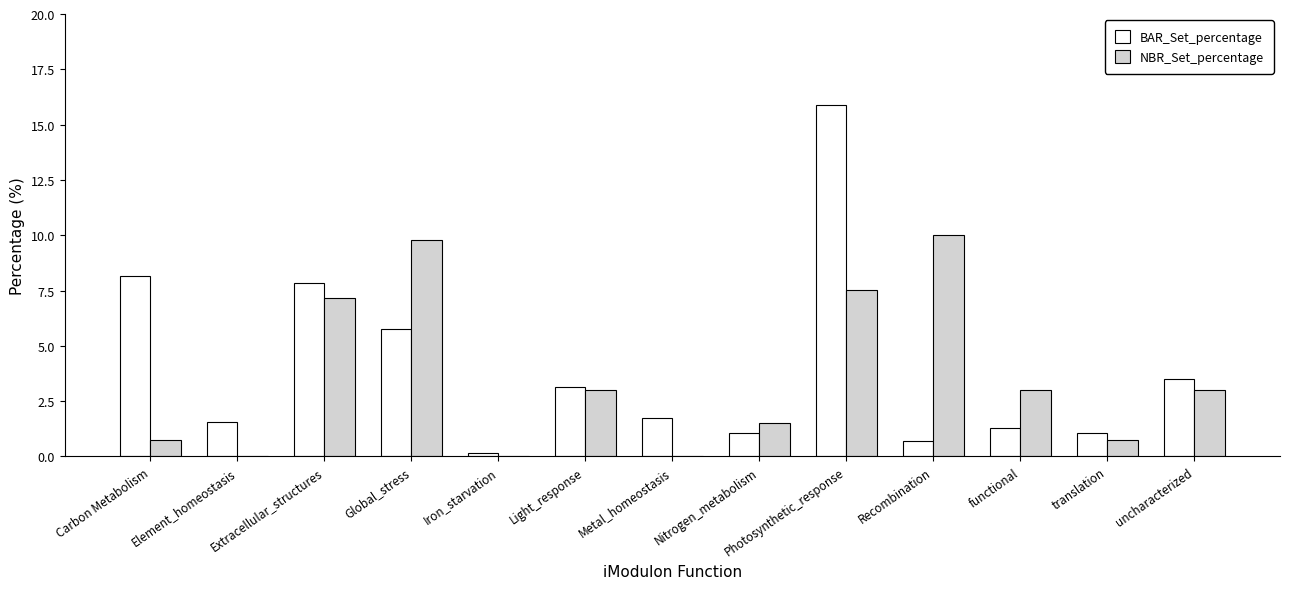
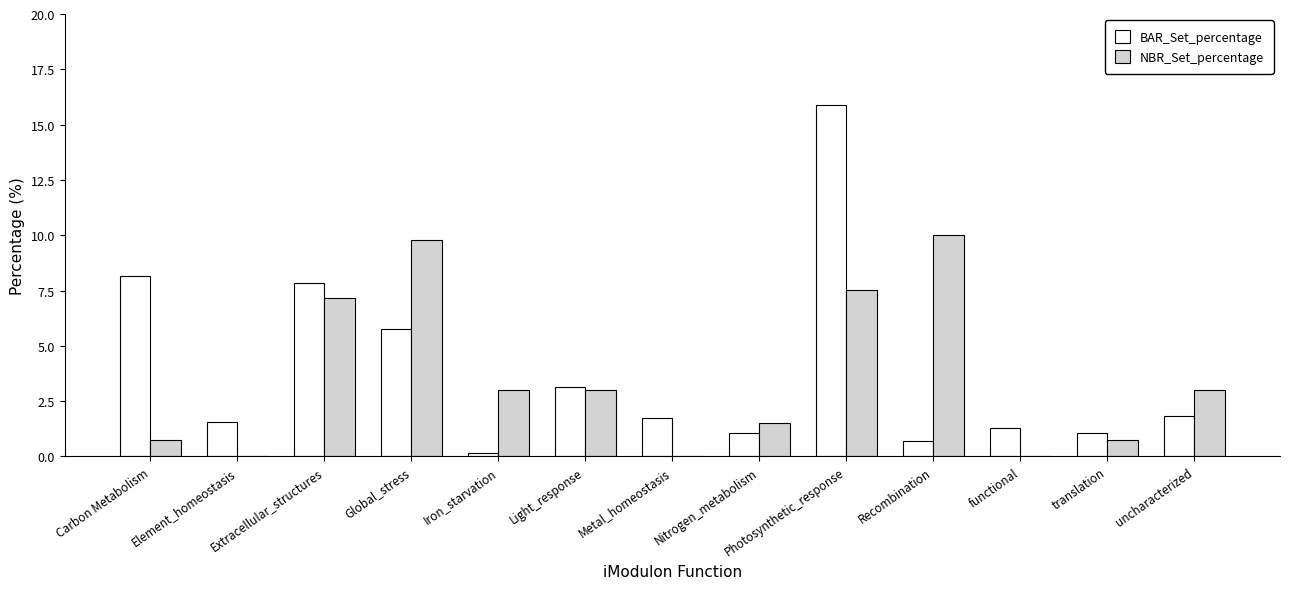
NBR_Set_percentage, Iron_starvation: 0 -> 3
NBR_Set_percentage, functional: 3 -> 0
BAR_Set_percentage, uncharacterized: 3.5 -> 1.8
